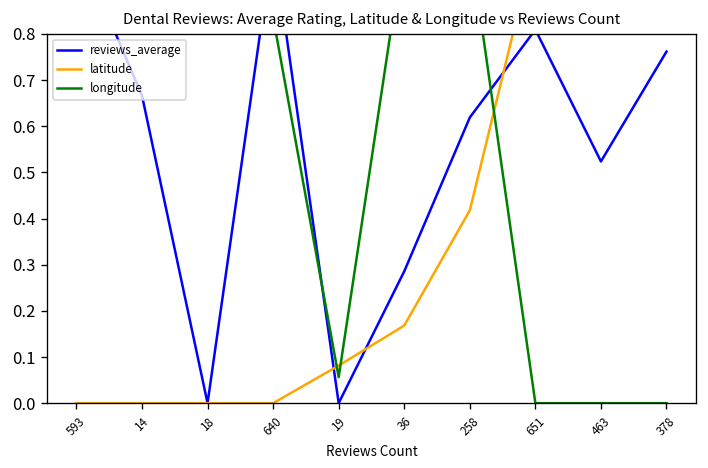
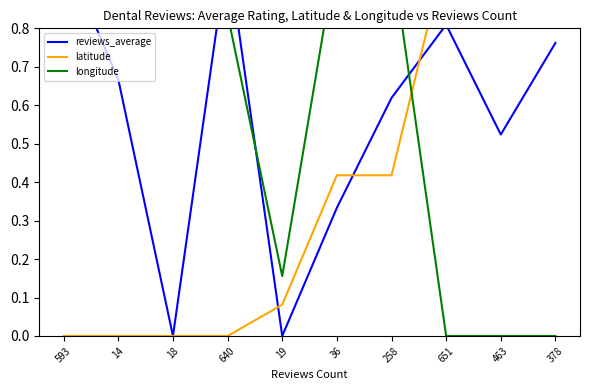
longitude, 19: 0.06 -> 0.16
reviews_average, 36: 0.29 -> 0.33
latitude, 36: 0.17 -> 0.42
